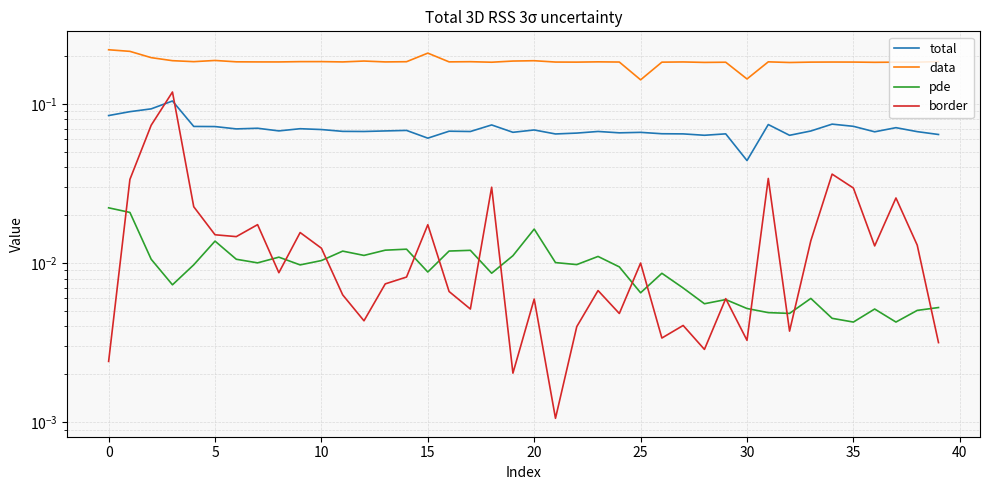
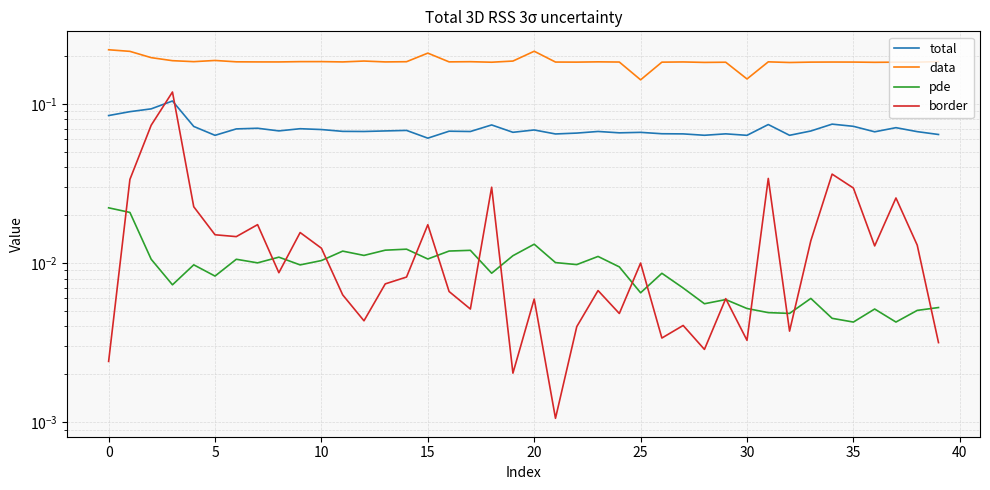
total, 5: 0.07 -> 0.063
pde, 5: 0.014 -> 0.008
pde, 15: 0.009 -> 0.011
data, 20: 0.19 -> 0.21
pde, 20: 0.016 -> 0.013
total, 30: 0.044 -> 0.063
